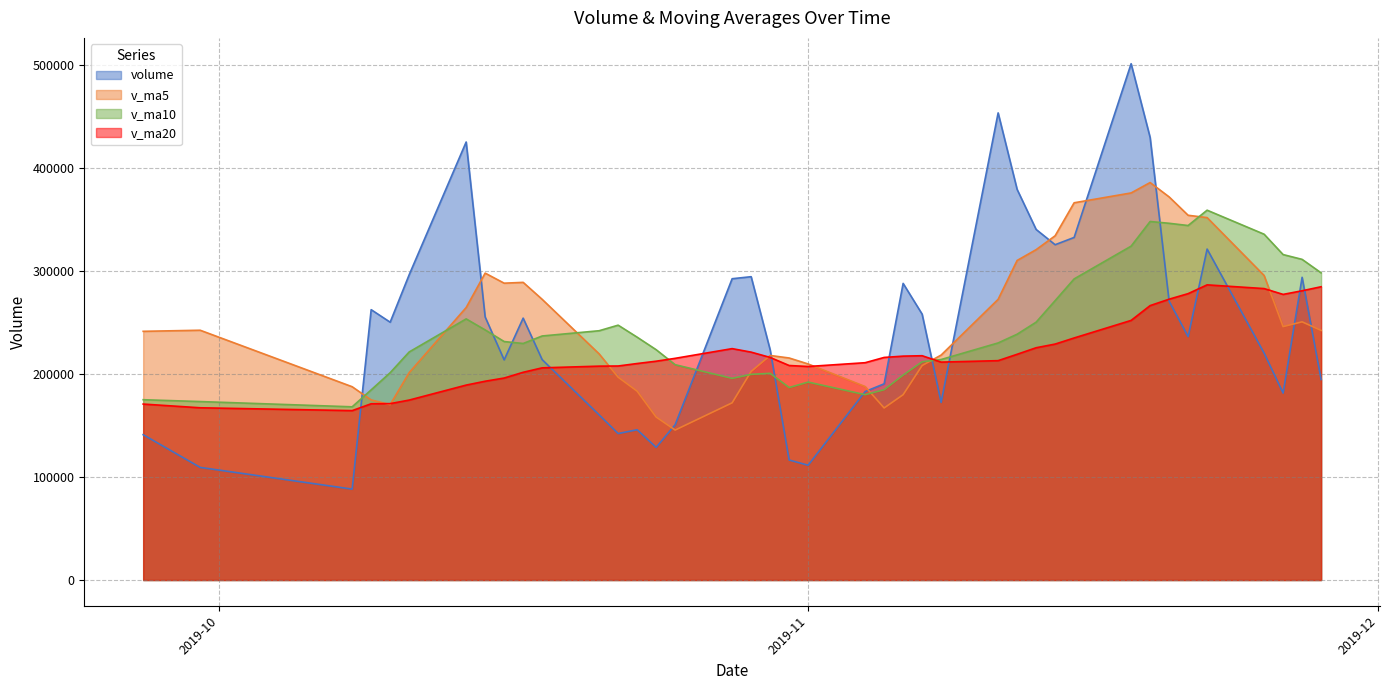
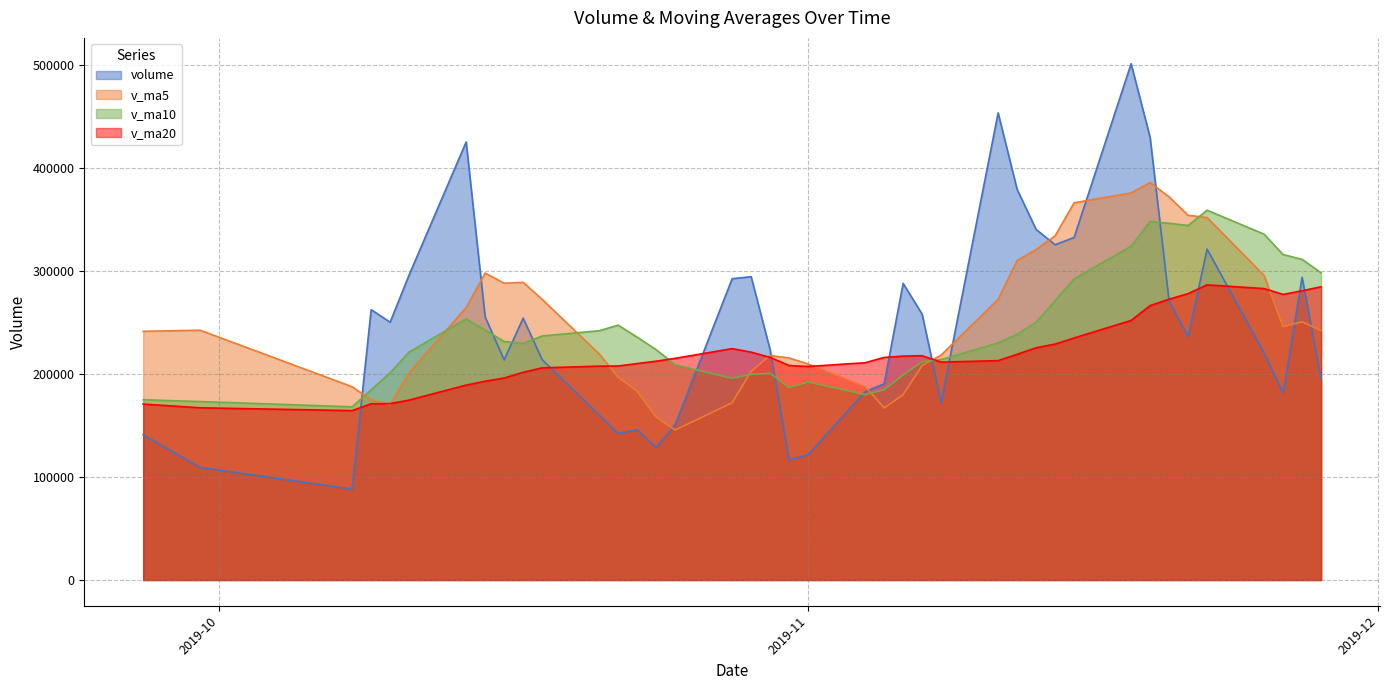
volume, 2019-11: 111000 -> 122000
